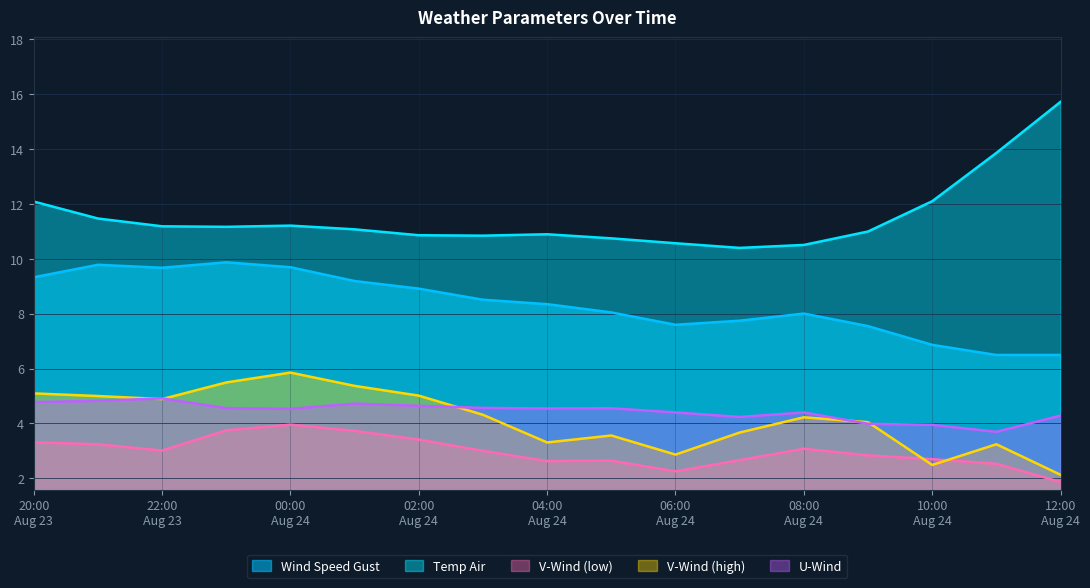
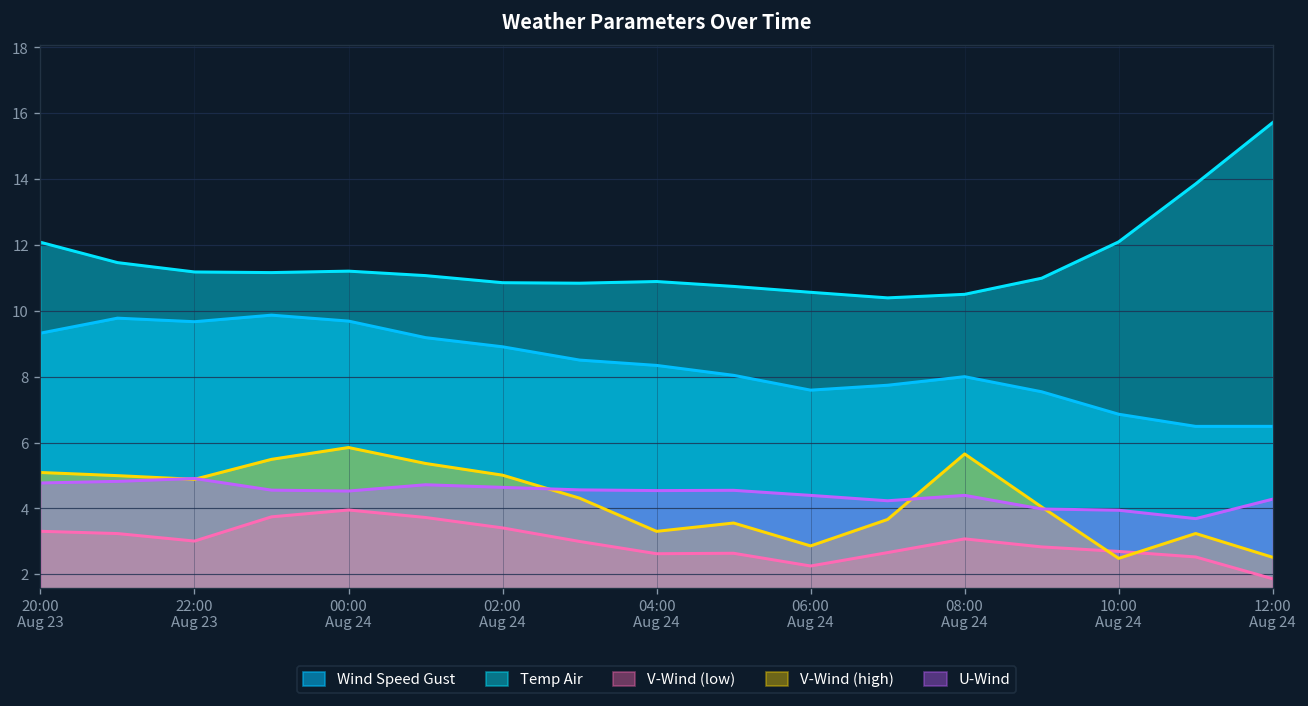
V-Wind (high), 08:00 Aug 24: 4.2 -> 5.7
V-Wind (high), 12:00 Aug 24: 2.1 -> 2.5
